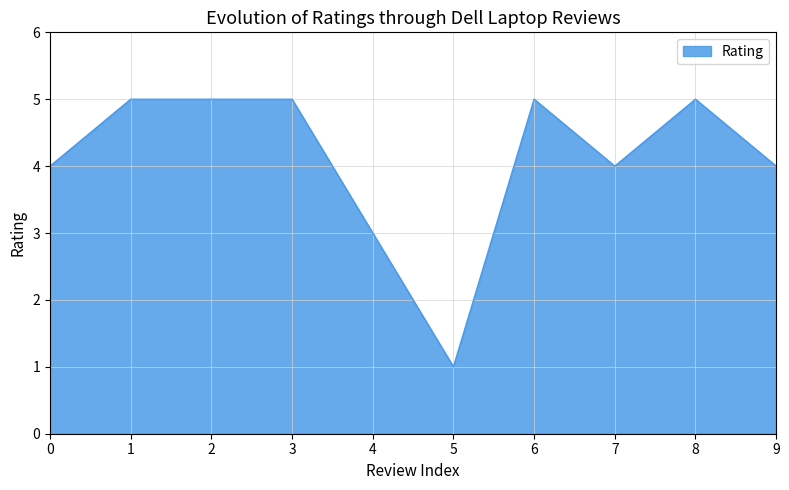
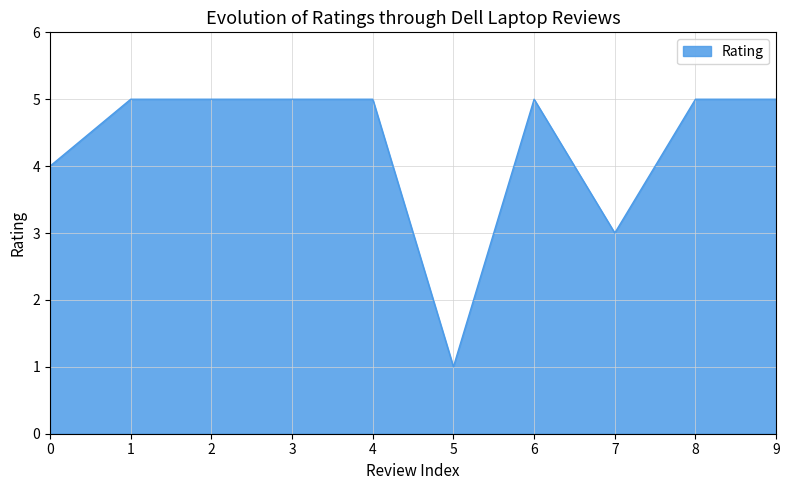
4: 3 -> 5
7: 4 -> 3
9: 4 -> 5
